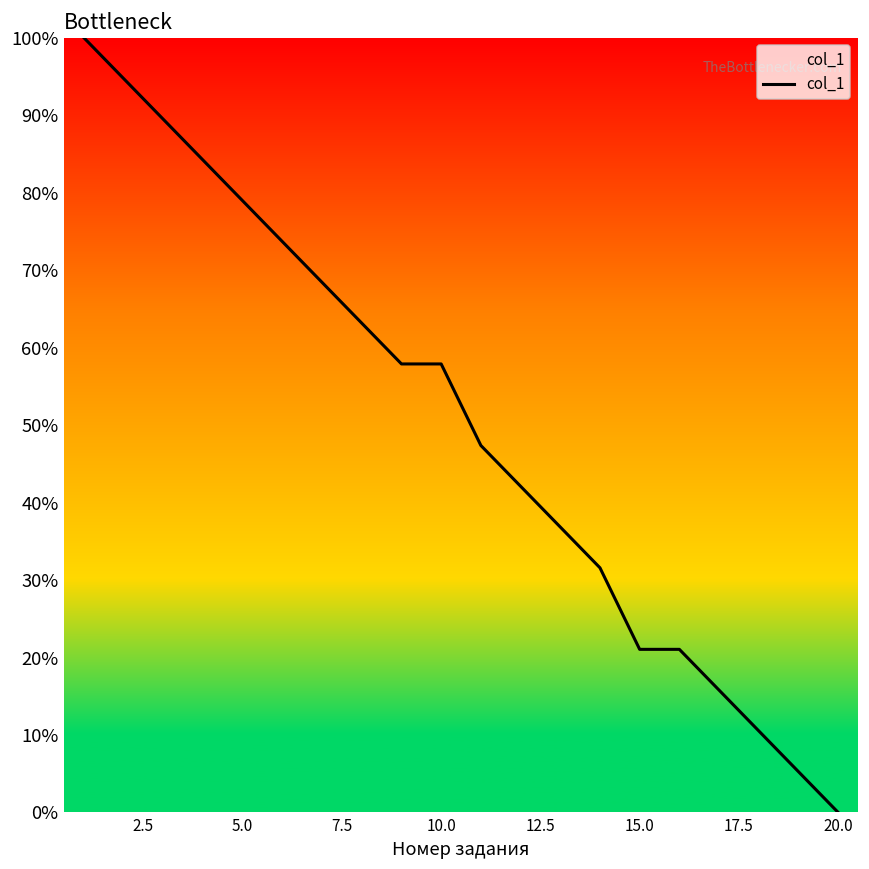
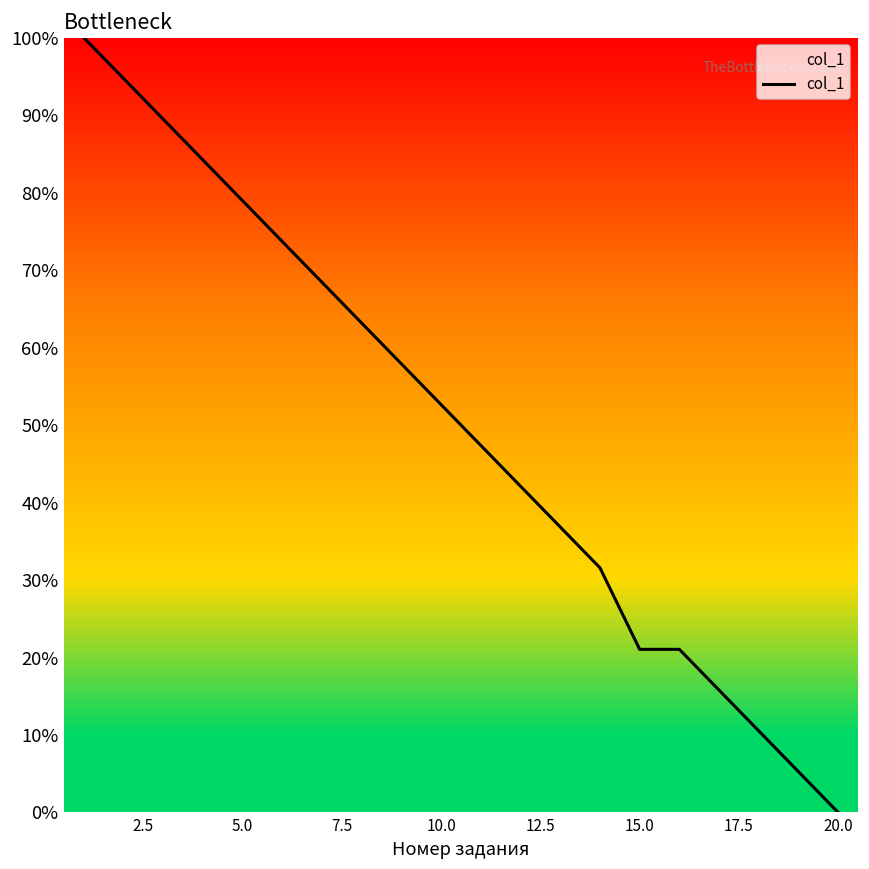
10.0: 58% -> 53%
